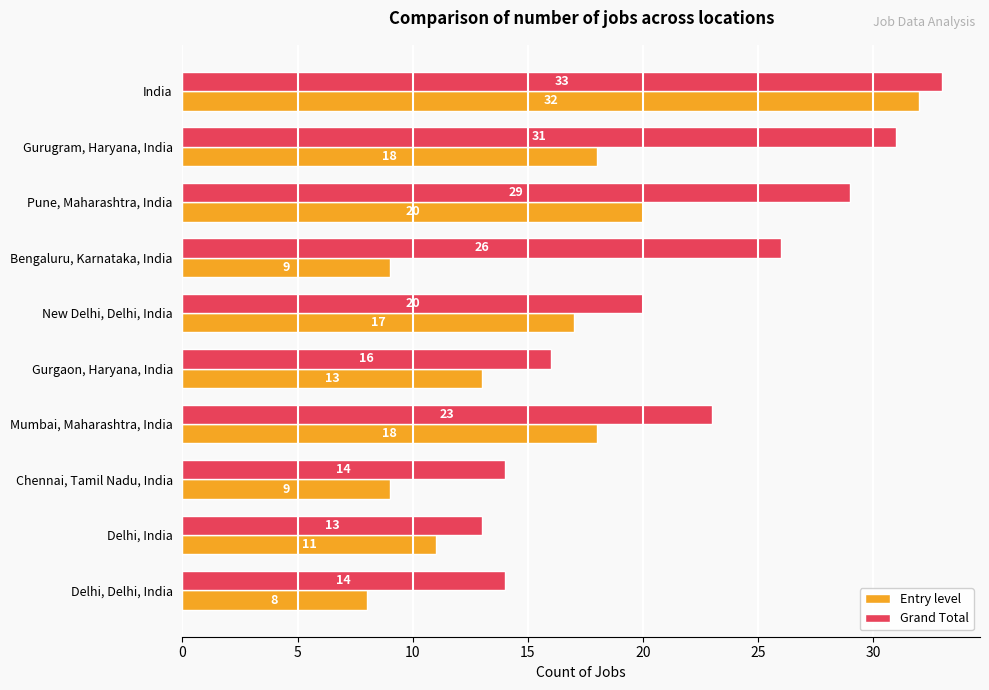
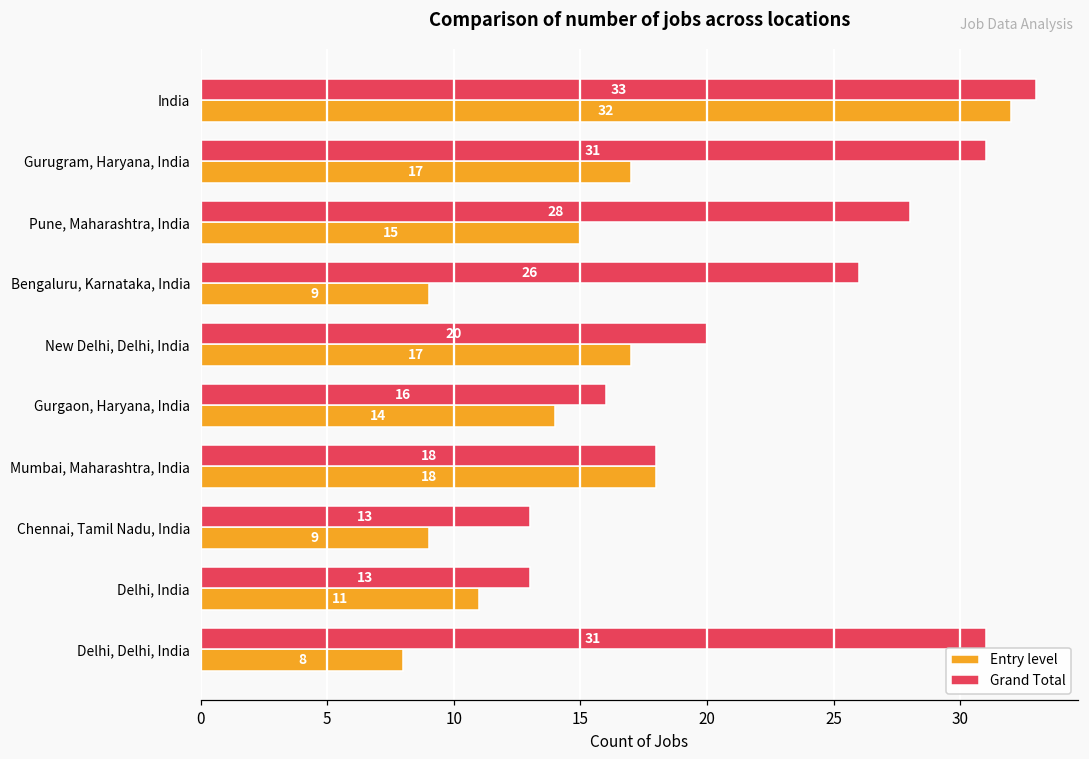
Entry level, Gurugram, Haryana, India: 18 -> 17
Grand Total, Pune, Maharashtra, India: 29 -> 28
Entry level, Pune, Maharashtra, India: 20 -> 15
Entry level, Gurgaon, Haryana, India: 13 -> 14
Grand Total, Mumbai, Maharashtra, India: 23 -> 18
Grand Total, Chennai, Tamil Nadu, India: 14 -> 13
Grand Total, Delhi, Delhi, India: 14 -> 31
